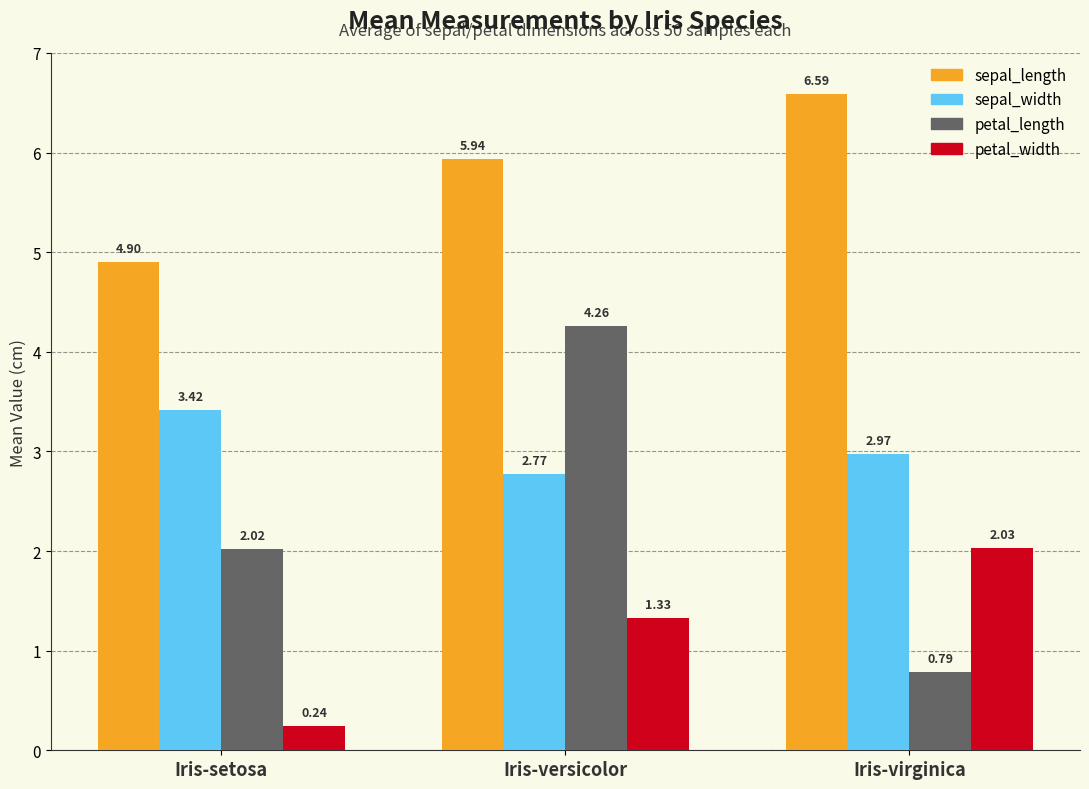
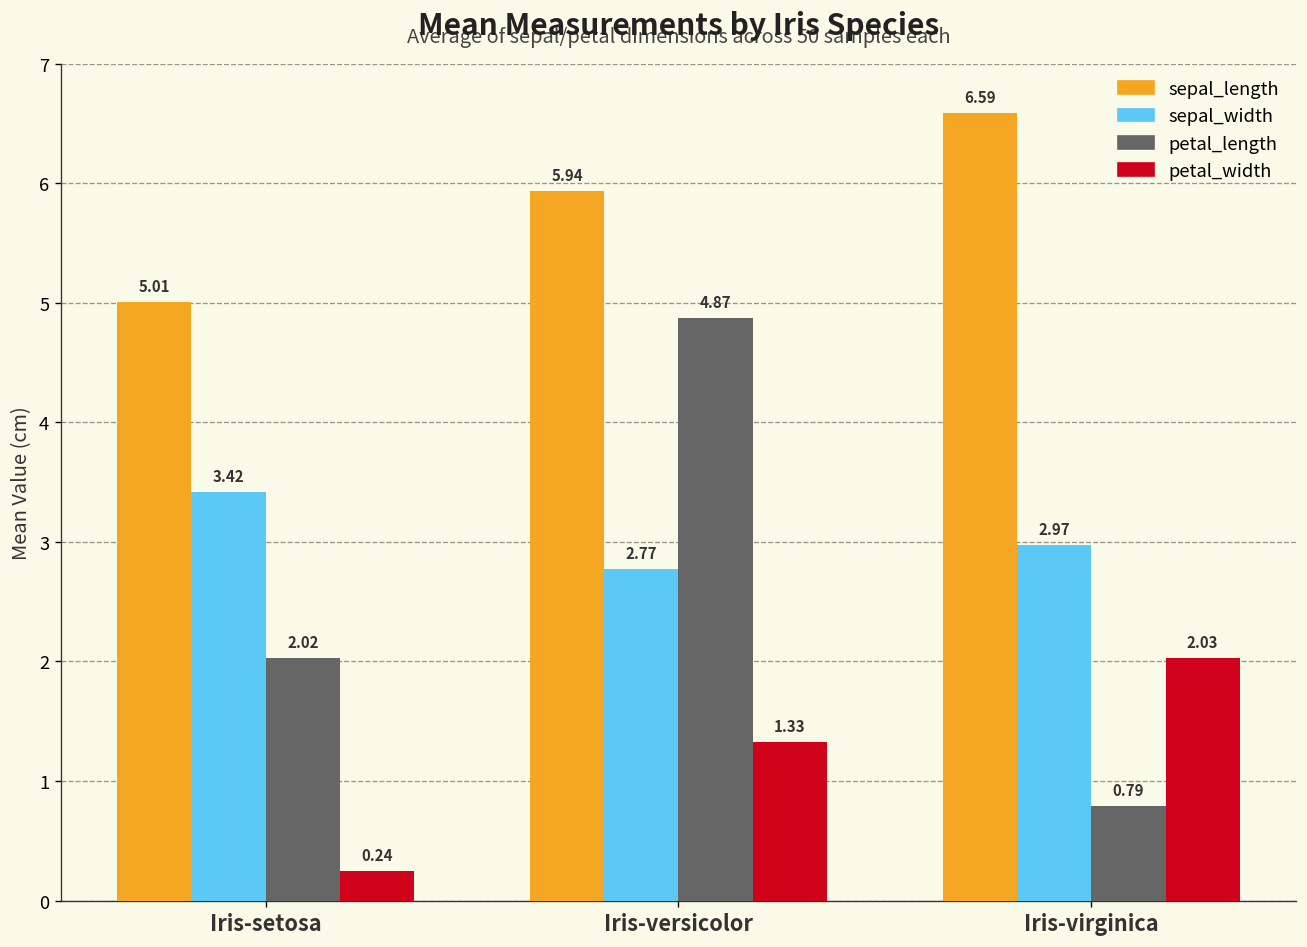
sepal_length, Iris-setosa: 4.90 -> 5.01
petal_length, Iris-versicolor: 4.26 -> 4.87
